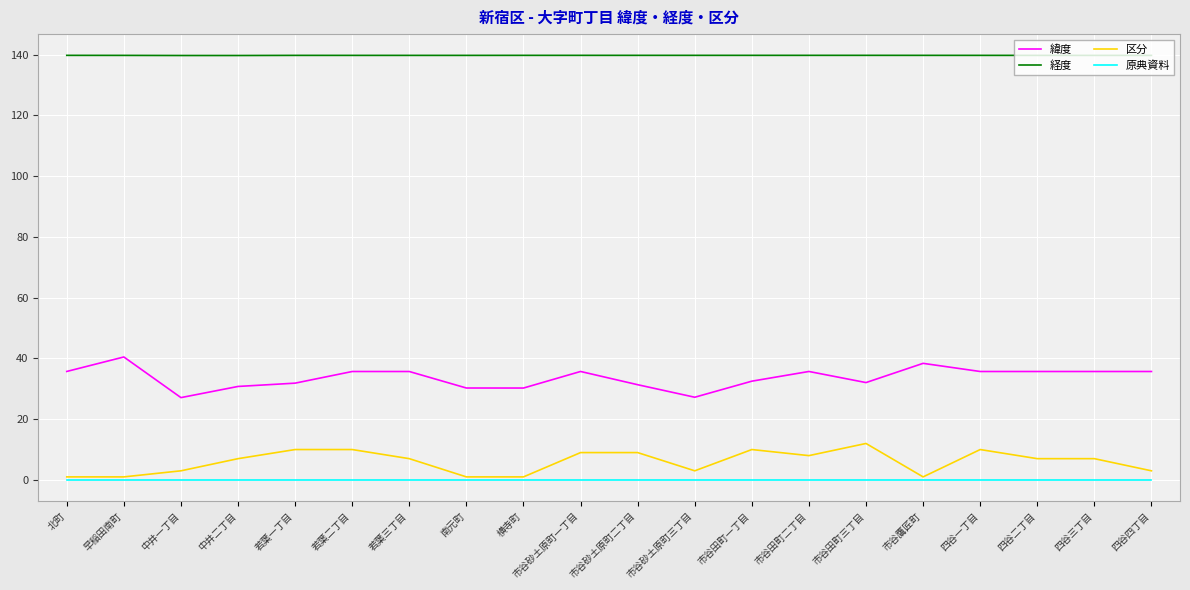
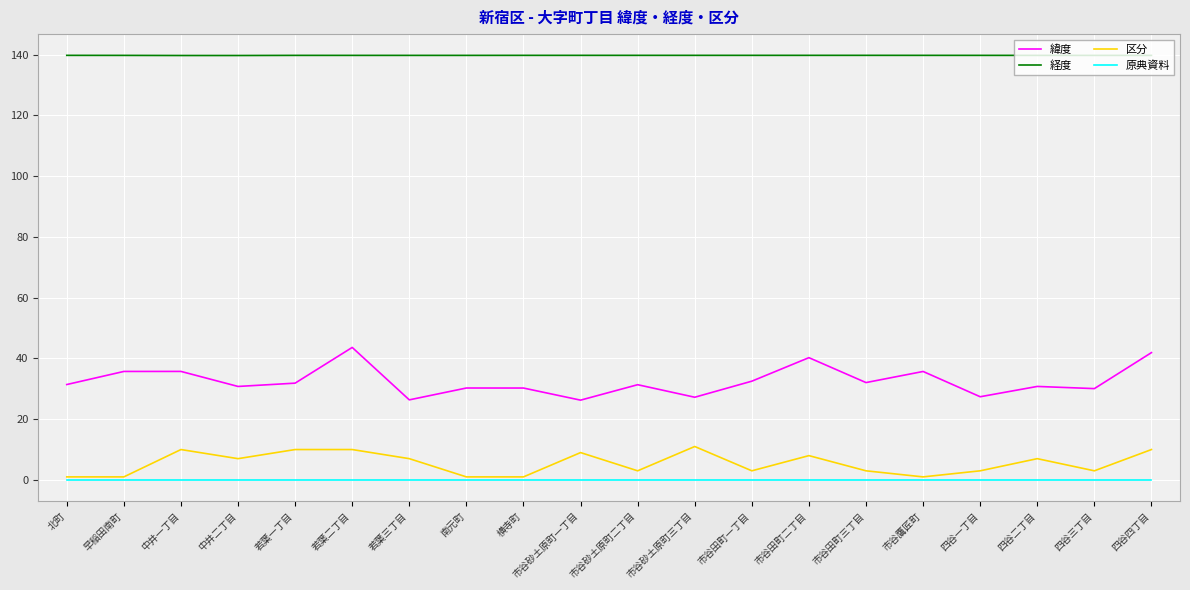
緯度, 北町: 36 -> 31
緯度, 早稲田南町: 40 -> 36
緯度, 中井一丁目: 27 -> 36
区分, 中井一丁目: 3 -> 10
緯度, 若葉二丁目: 36 -> 44
緯度, 若葉三丁目: 36 -> 26
緯度, 市谷砂土原町一丁目: 36 -> 26
区分, 市谷砂土原町二丁目: 9 -> 3
区分, 市谷砂土原町三丁目: 3 -> 11
区分, 市谷田町一丁目: 10 -> 3
緯度, 市谷田町二丁目: 36 -> 40
区分, 市谷田町三丁目: 12 -> 3
緯度, 市谷鷹匠町: 38 -> 36
緯度, 四谷一丁目: 36 -> 27
区分, 四谷一丁目: 10 -> 3
緯度, 四谷二丁目: 36 -> 31
緯度, 四谷三丁目: 36 -> 30
区分, 四谷三丁目: 7 -> 3
緯度, 四谷四丁目: 36 -> 42
区分, 四谷四丁目: 3 -> 10
